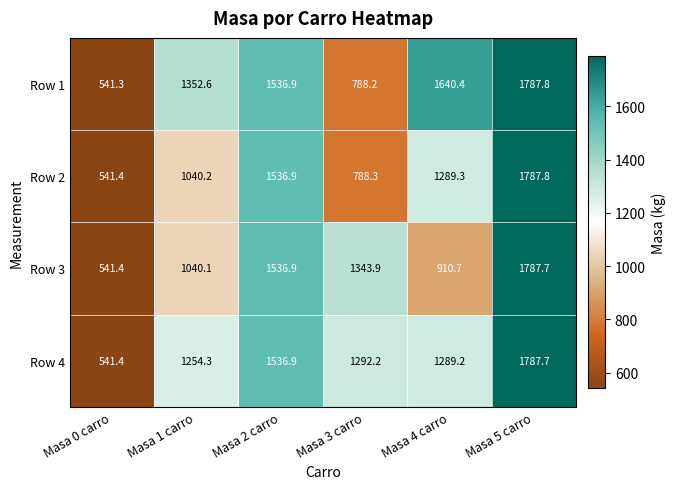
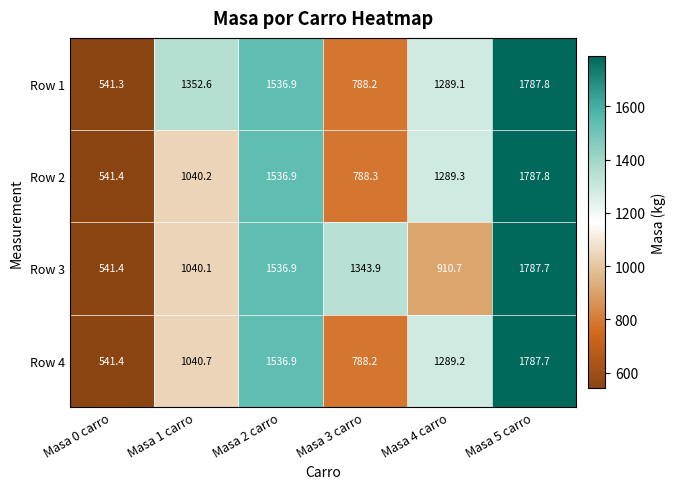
Row 1, Masa 4 carro: 1640.4 -> 1289.1
Row 4, Masa 1 carro: 1254.3 -> 1040.7
Row 4, Masa 3 carro: 1292.2 -> 788.2
